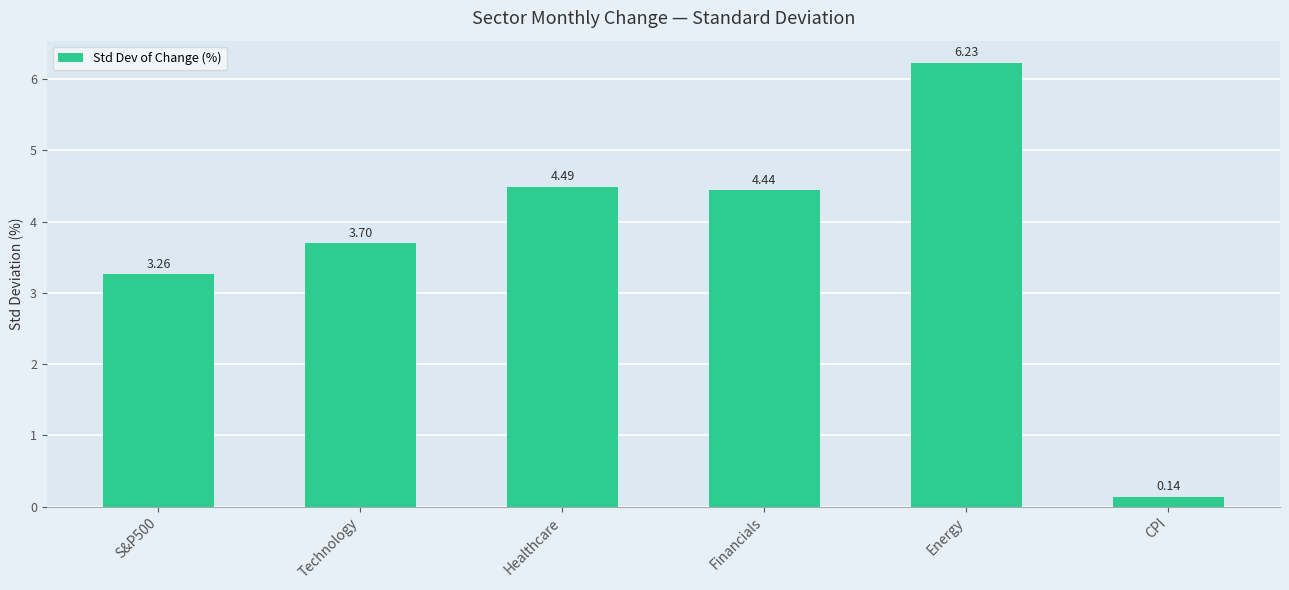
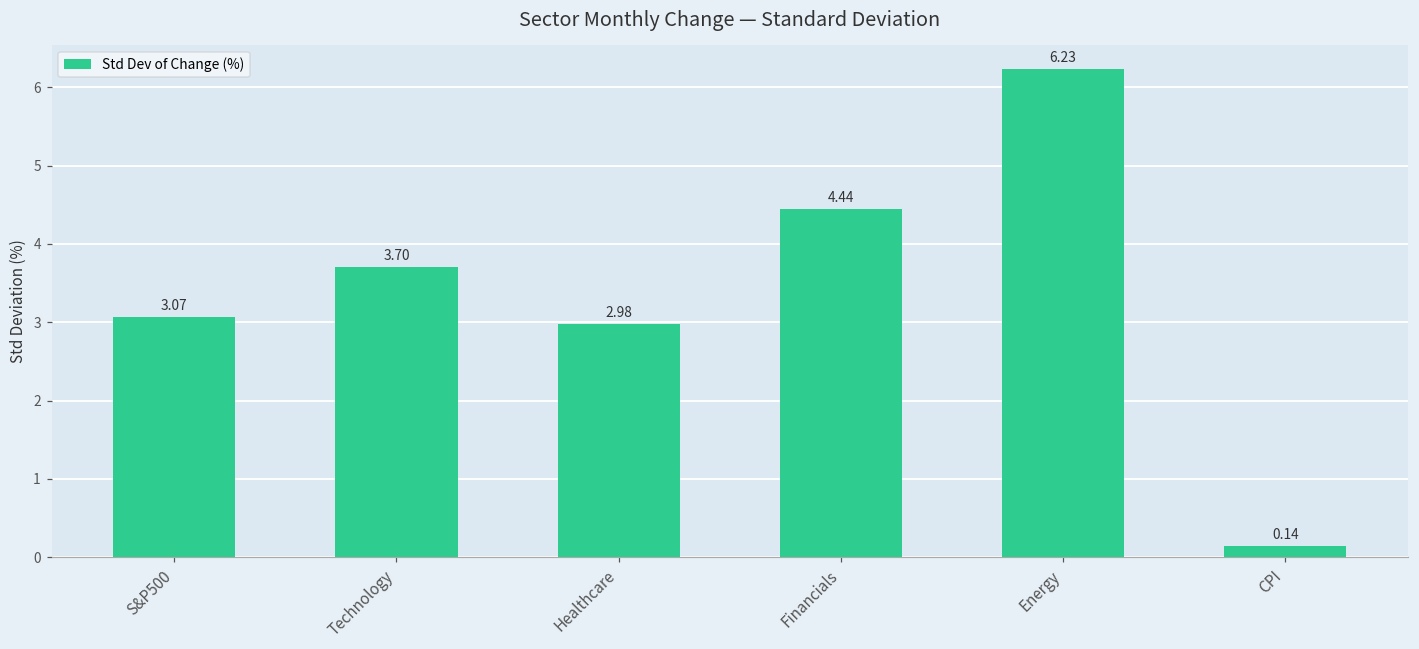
S&P500: 3.26 -> 3.07
Healthcare: 4.49 -> 2.98
